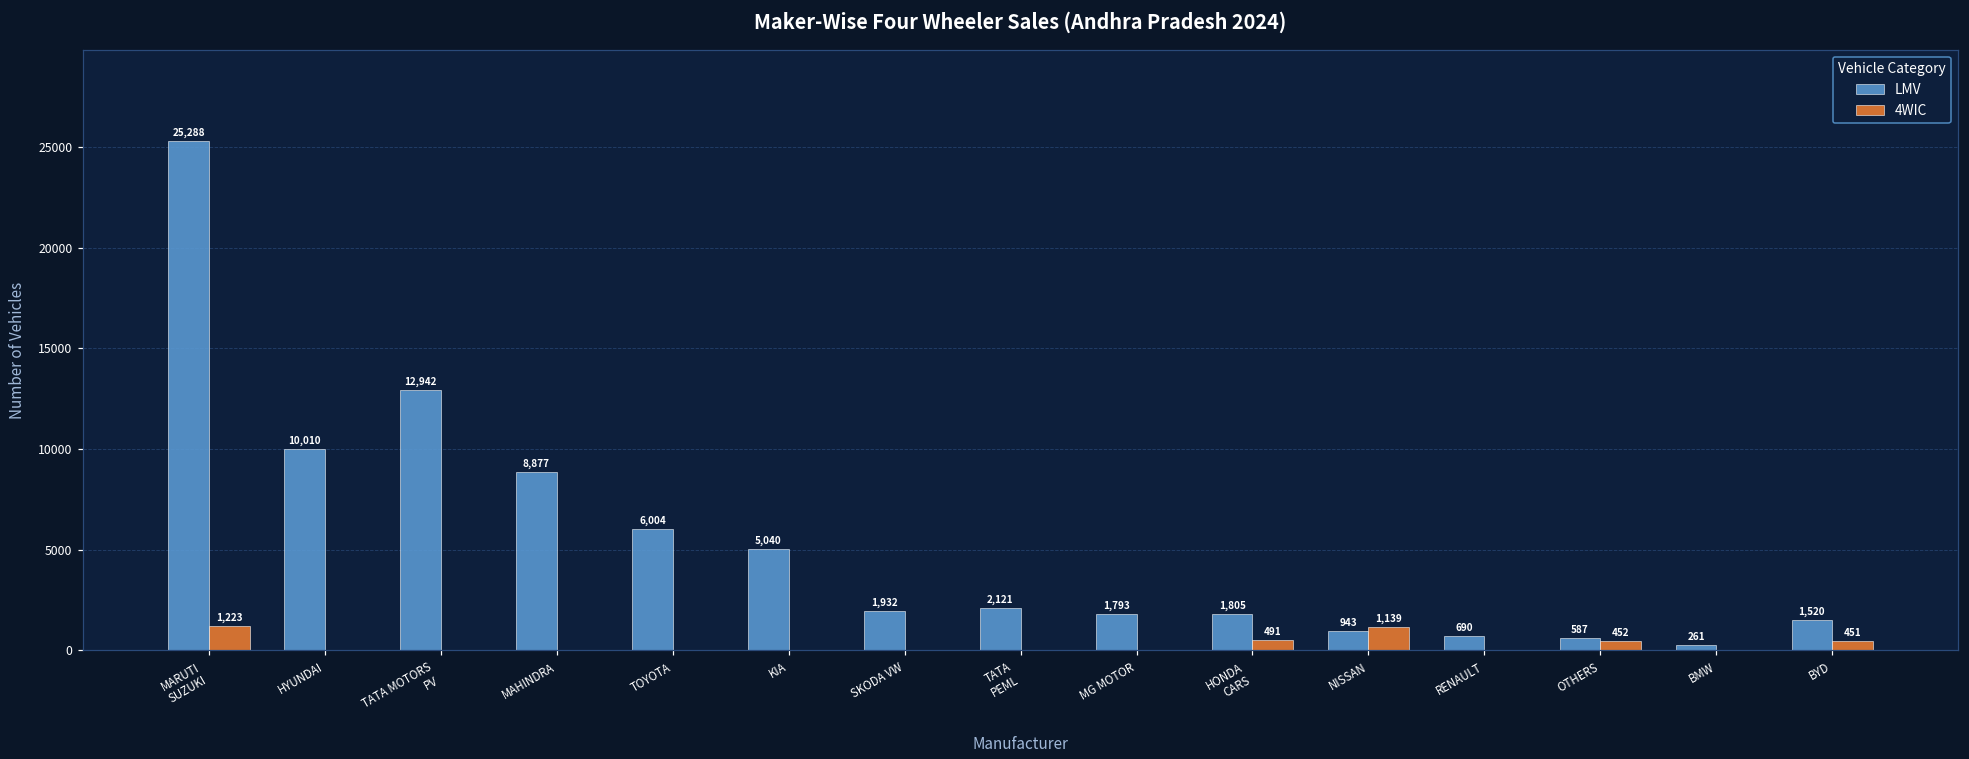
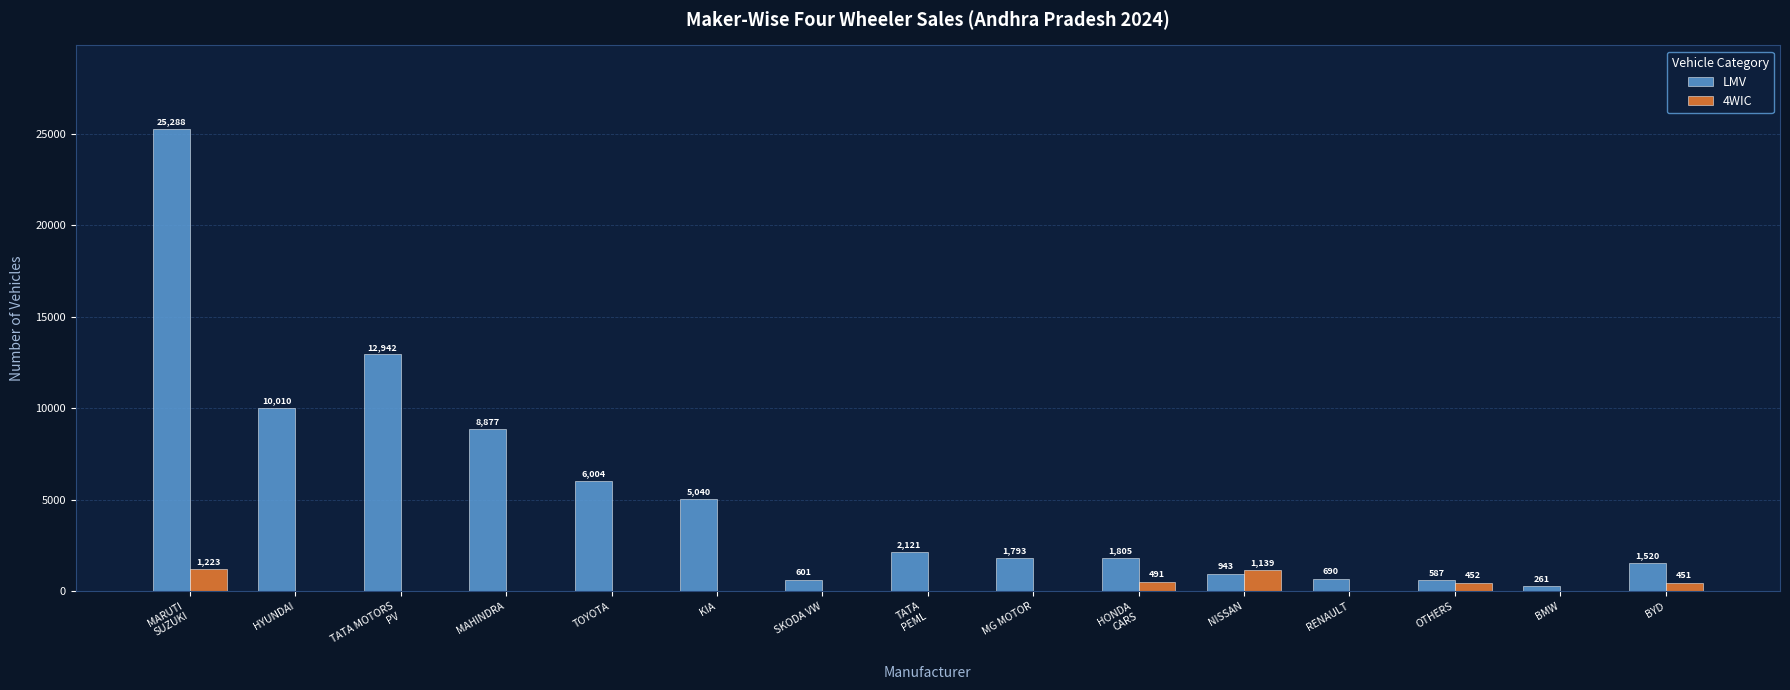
LMV, SKODA VW: 1,932 -> 601
